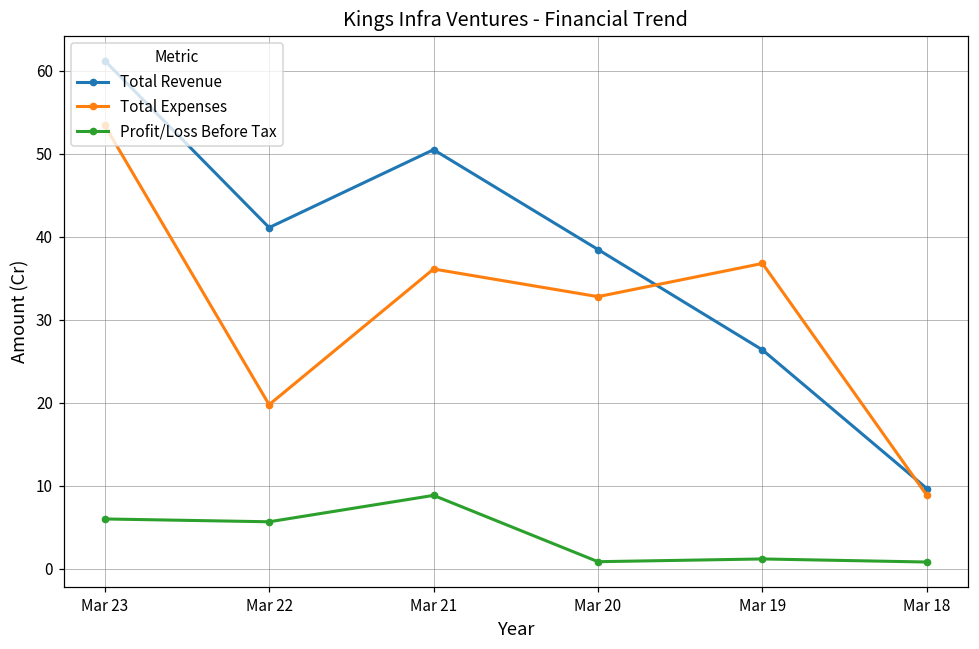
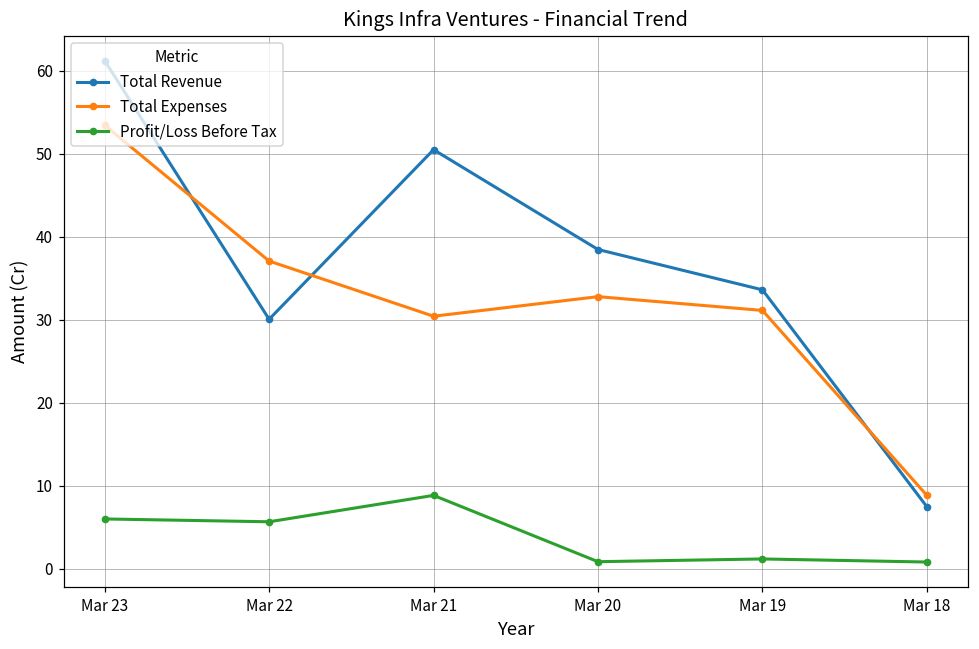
Total Revenue, Mar 22: 41 -> 30
Total Expenses, Mar 22: 20 -> 37
Total Expenses, Mar 21: 36 -> 30
Total Revenue, Mar 19: 26 -> 34
Total Expenses, Mar 19: 37 -> 31
Total Revenue, Mar 18: 10 -> 7
